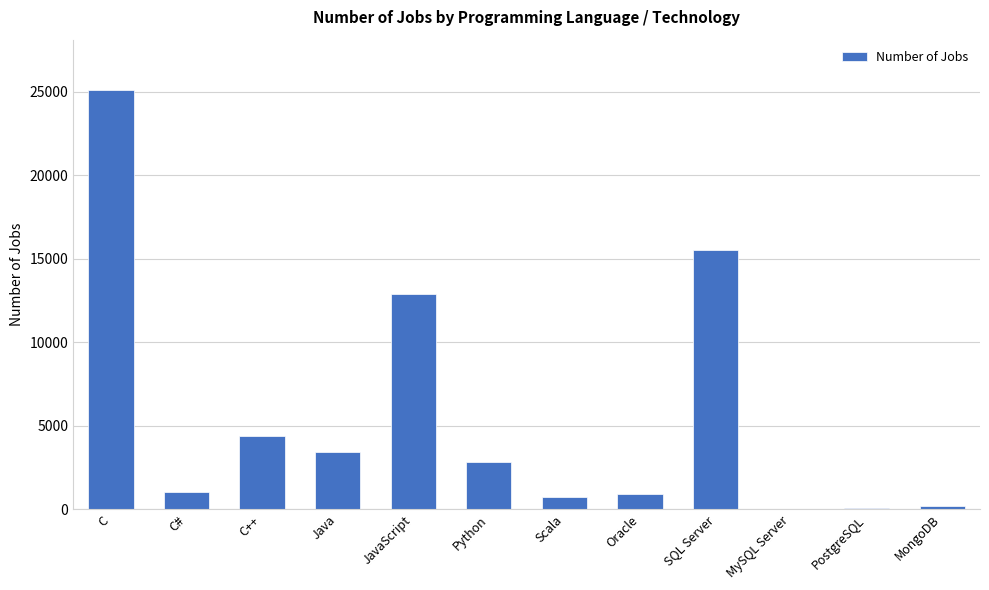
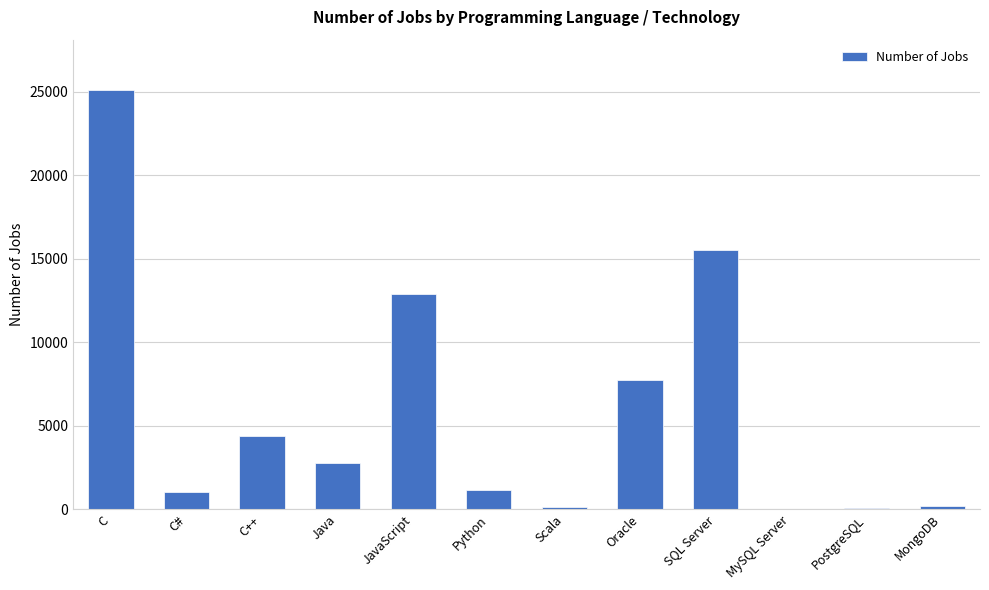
Java: 3400 -> 2800
Python: 2900 -> 1200
Scala: 700 -> 100
Oracle: 900 -> 7700
